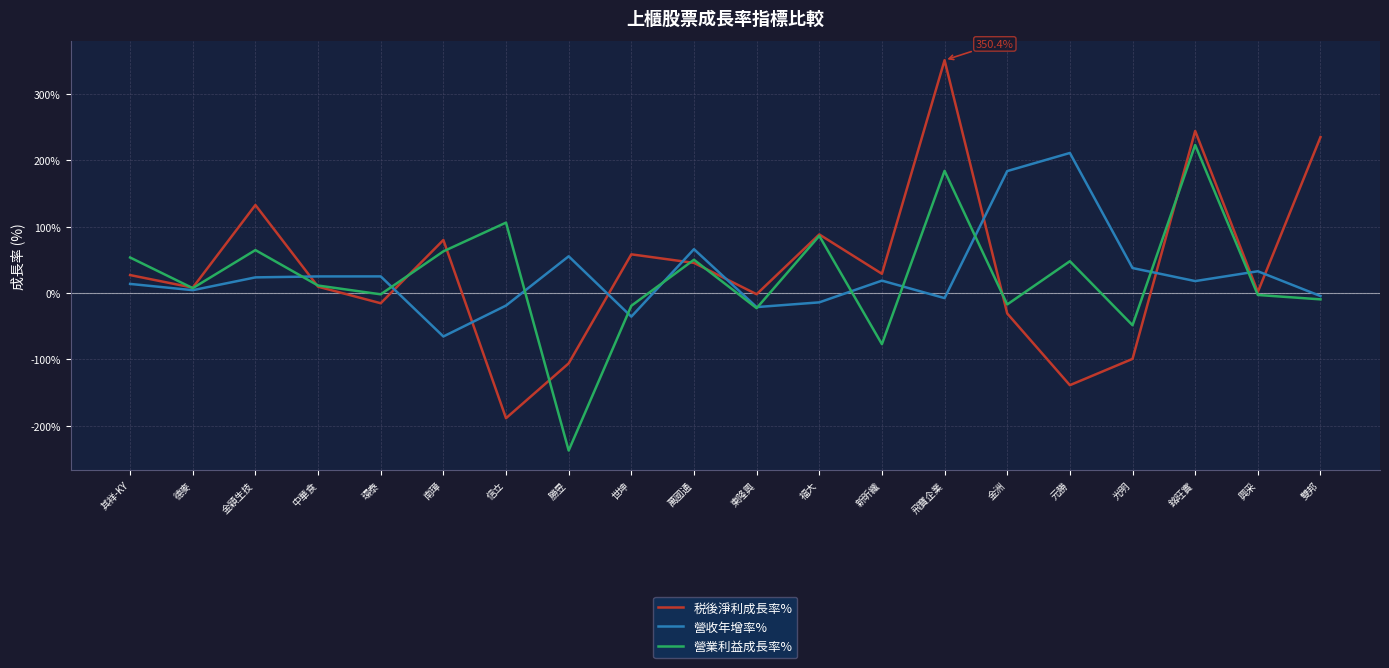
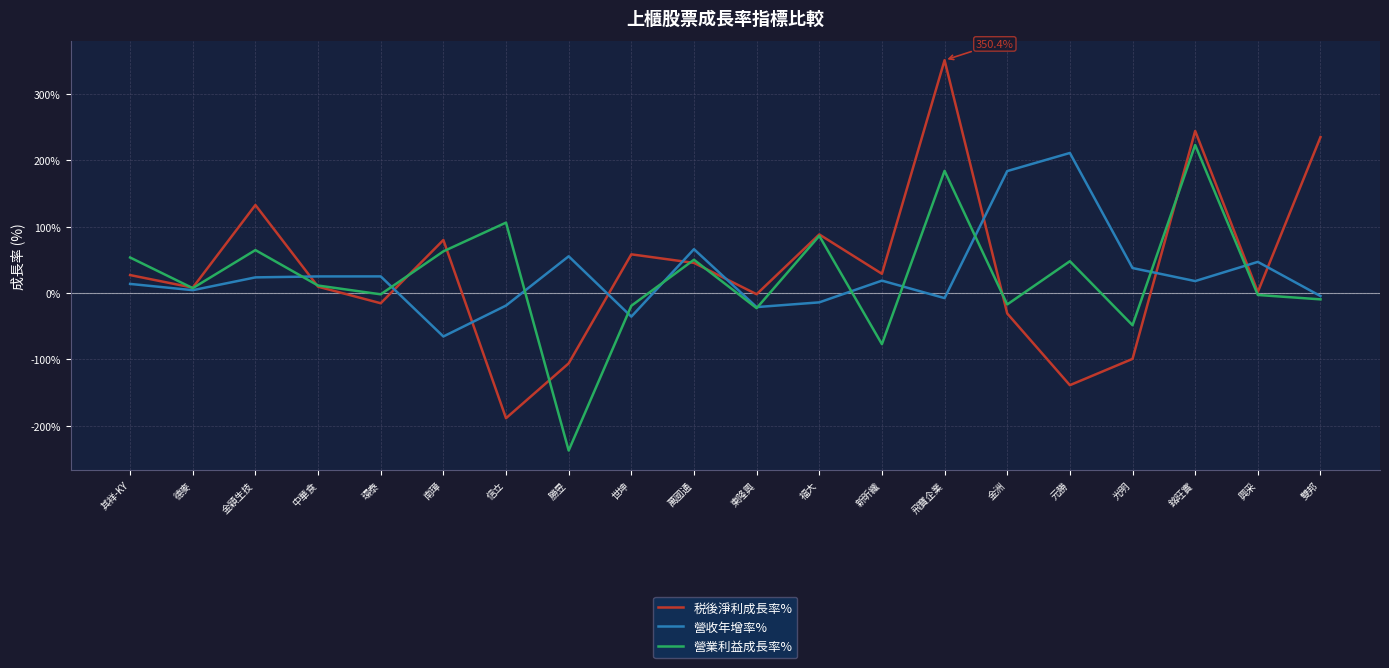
營收年增率%, 興采: 30% -> 50%
